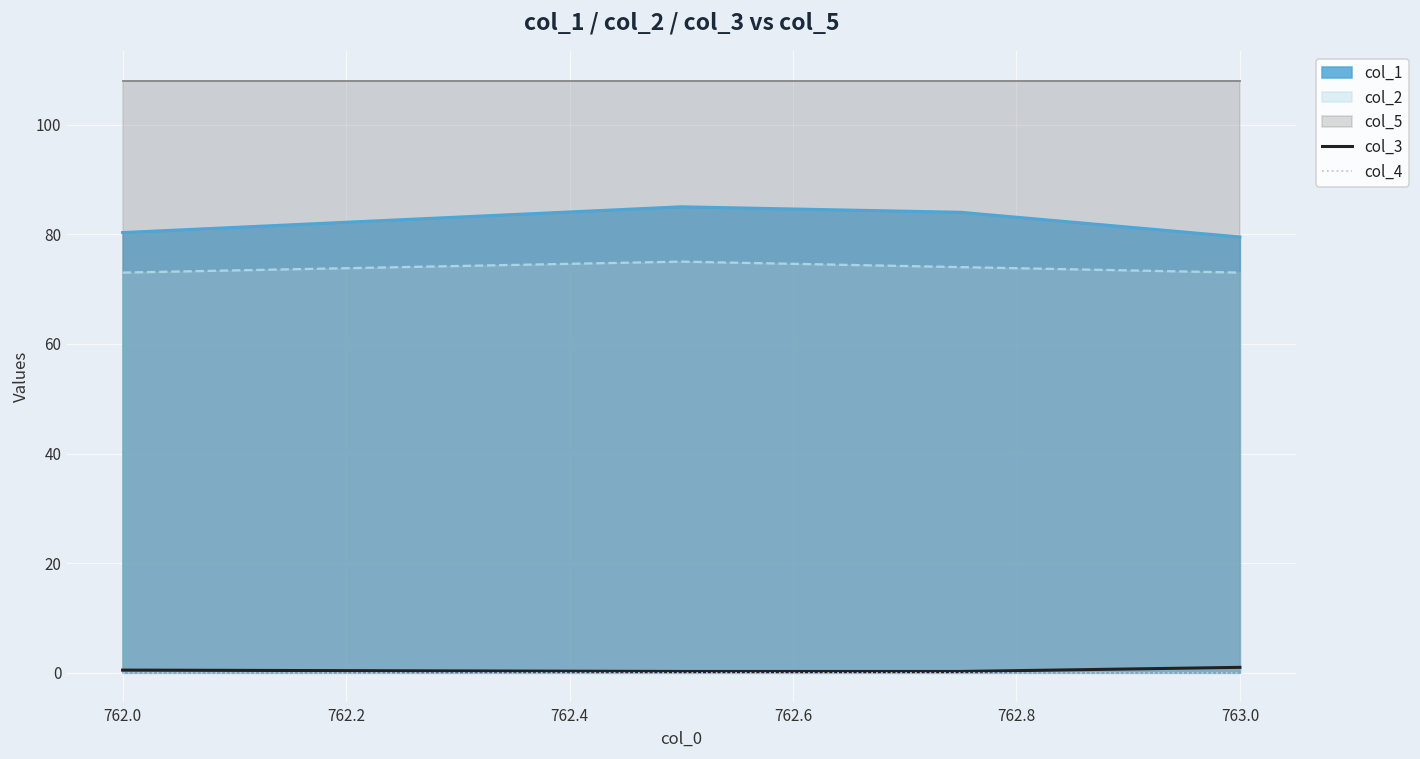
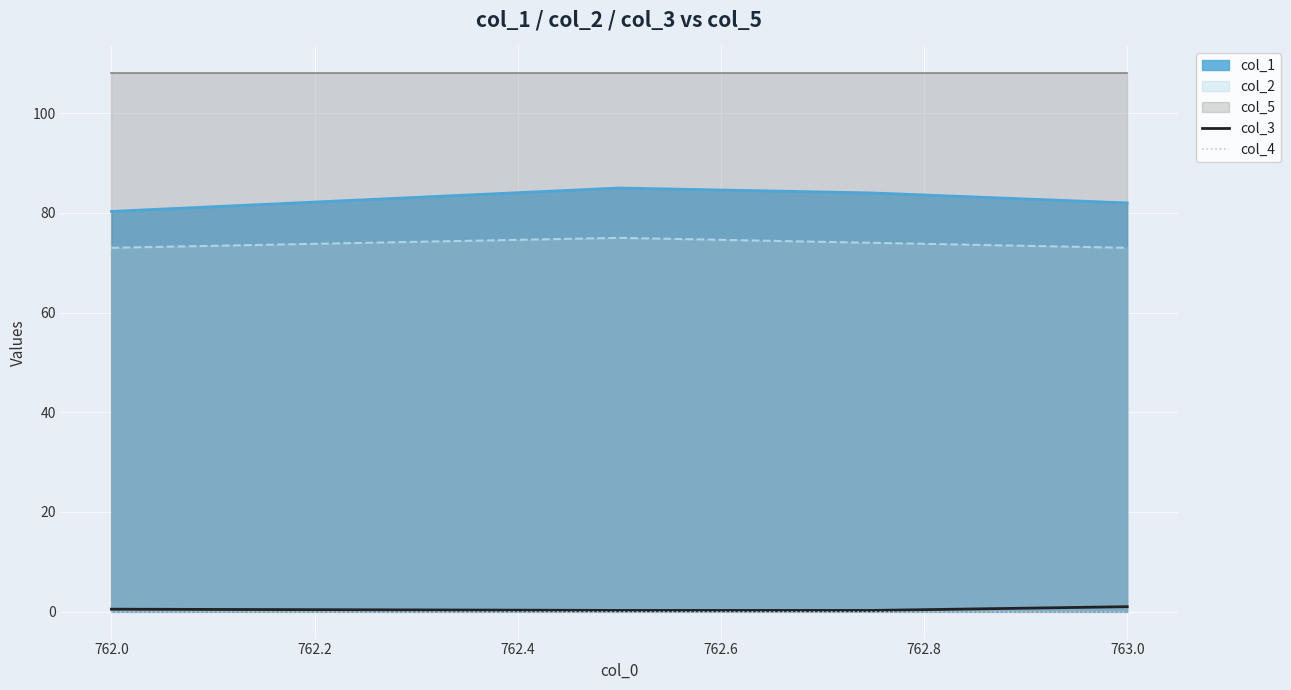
col_1, 763.0: 80 -> 82
